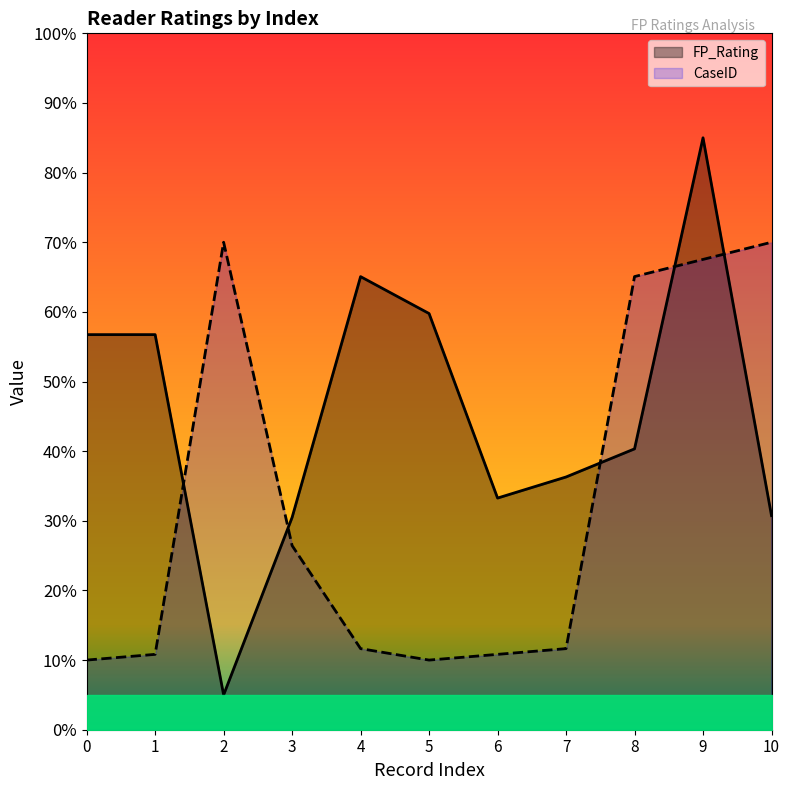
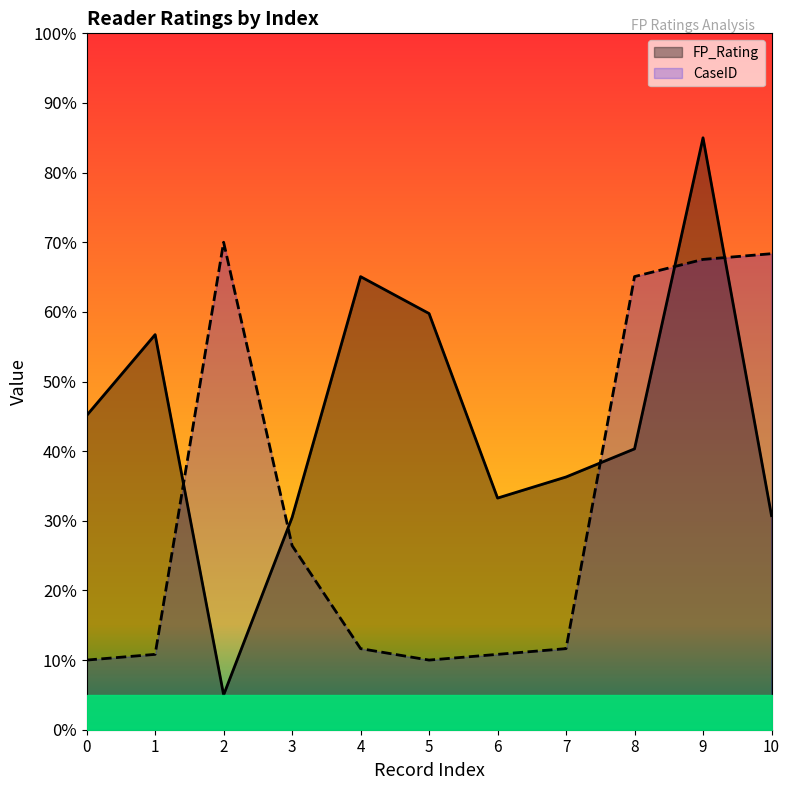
FP_Rating, 0: 57% -> 45%
CaseID, 10: 70% -> 68%
